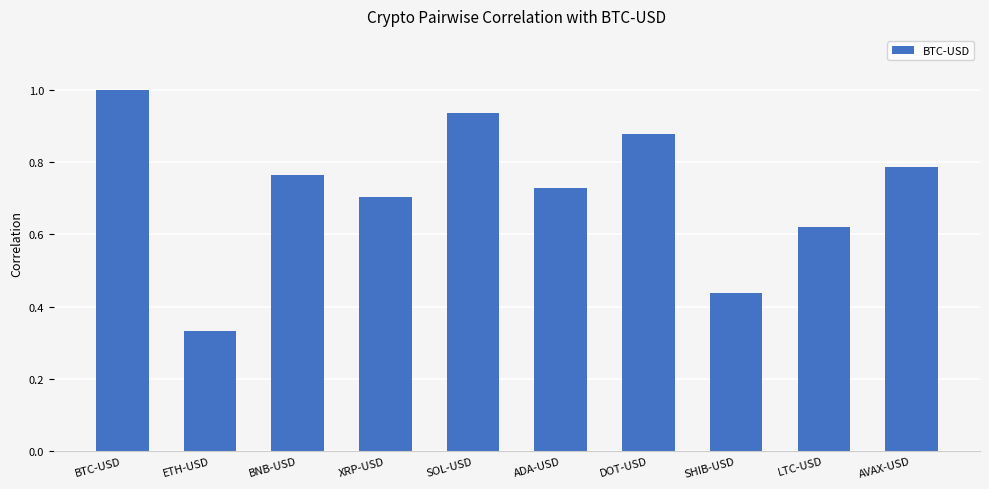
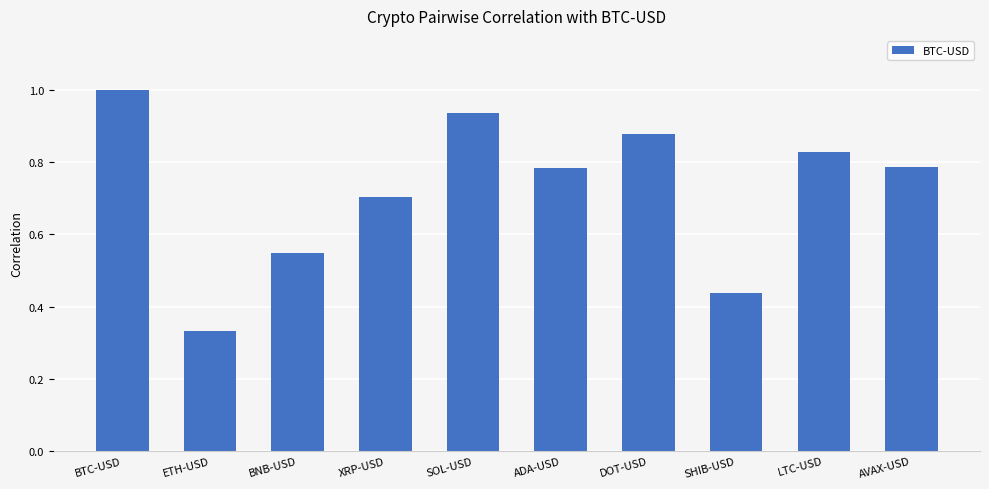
BNB-USD: 0.77 -> 0.55
ADA-USD: 0.73 -> 0.78
LTC-USD: 0.62 -> 0.83
